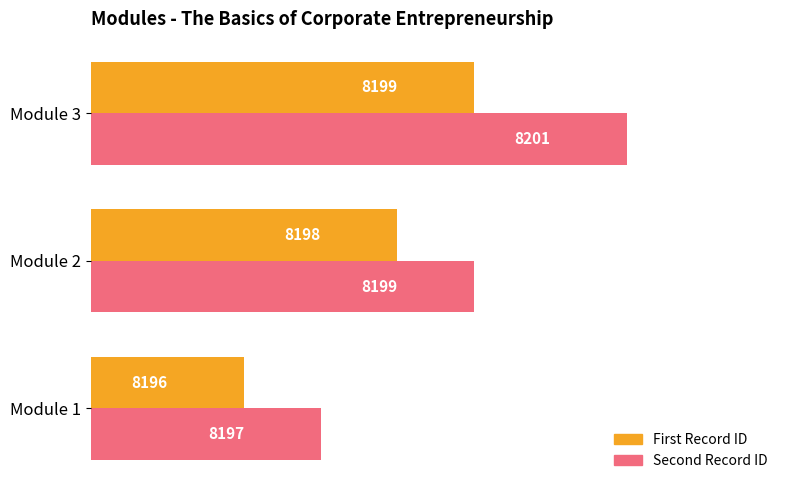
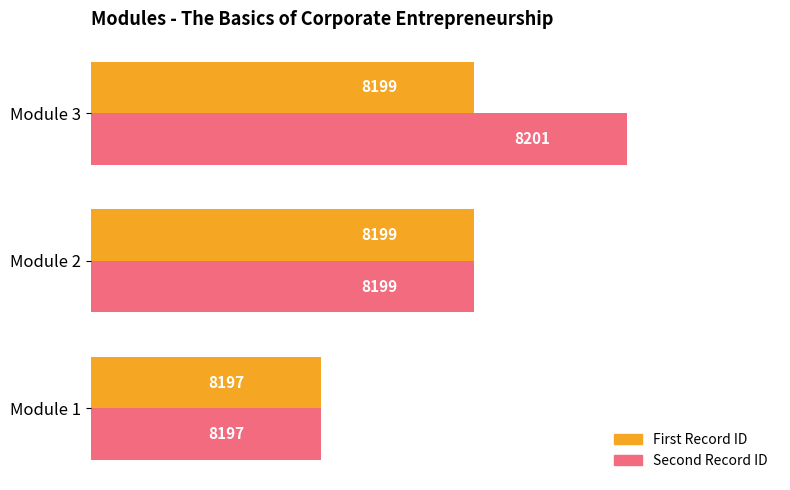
First Record ID, Module 2: 8198 -> 8199
First Record ID, Module 1: 8196 -> 8197
